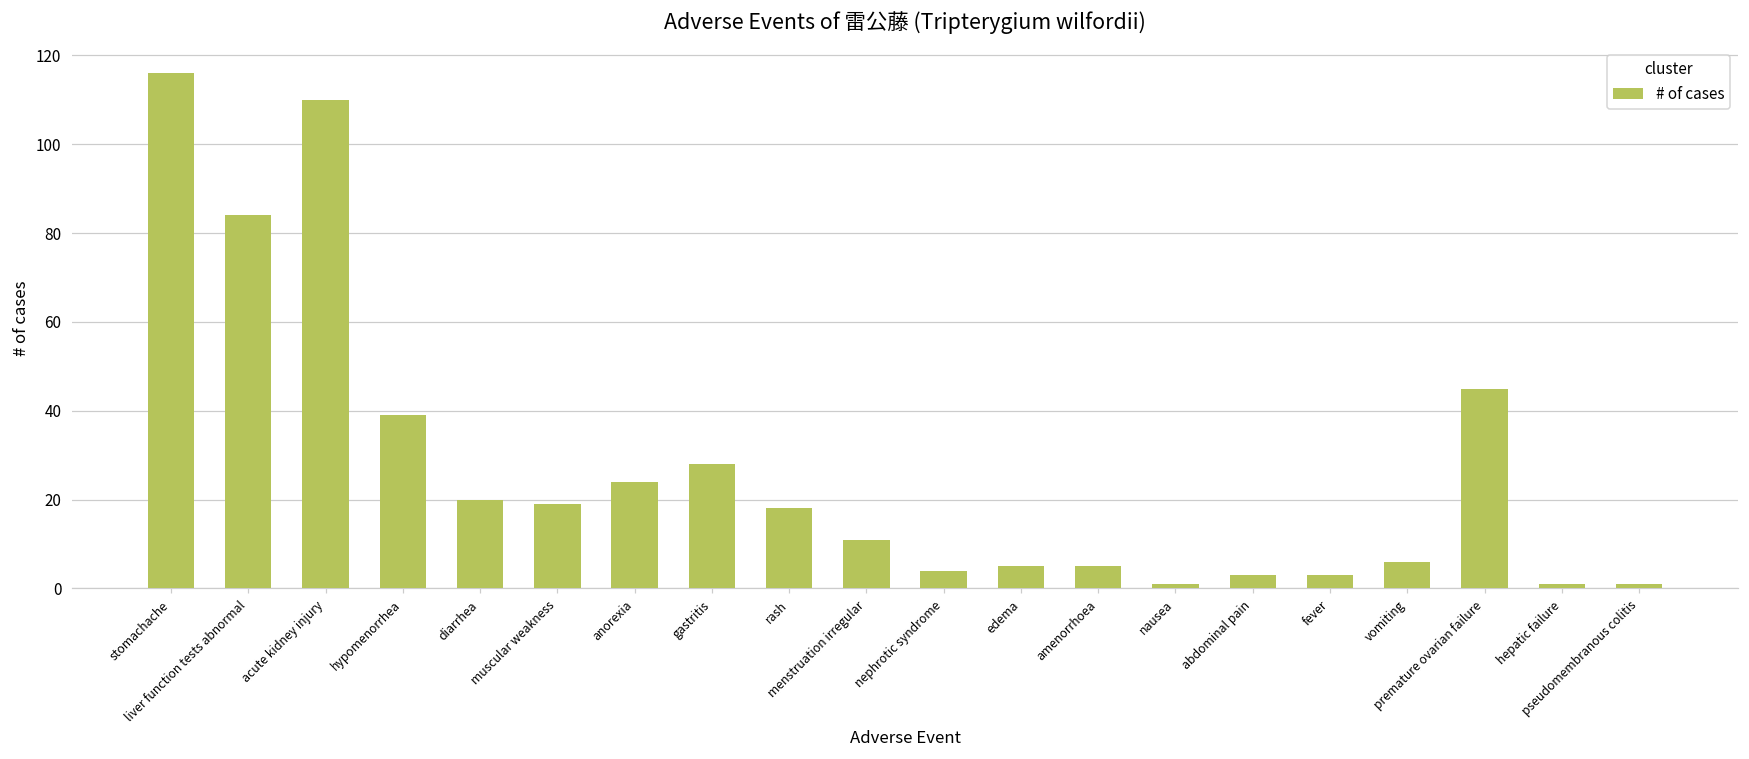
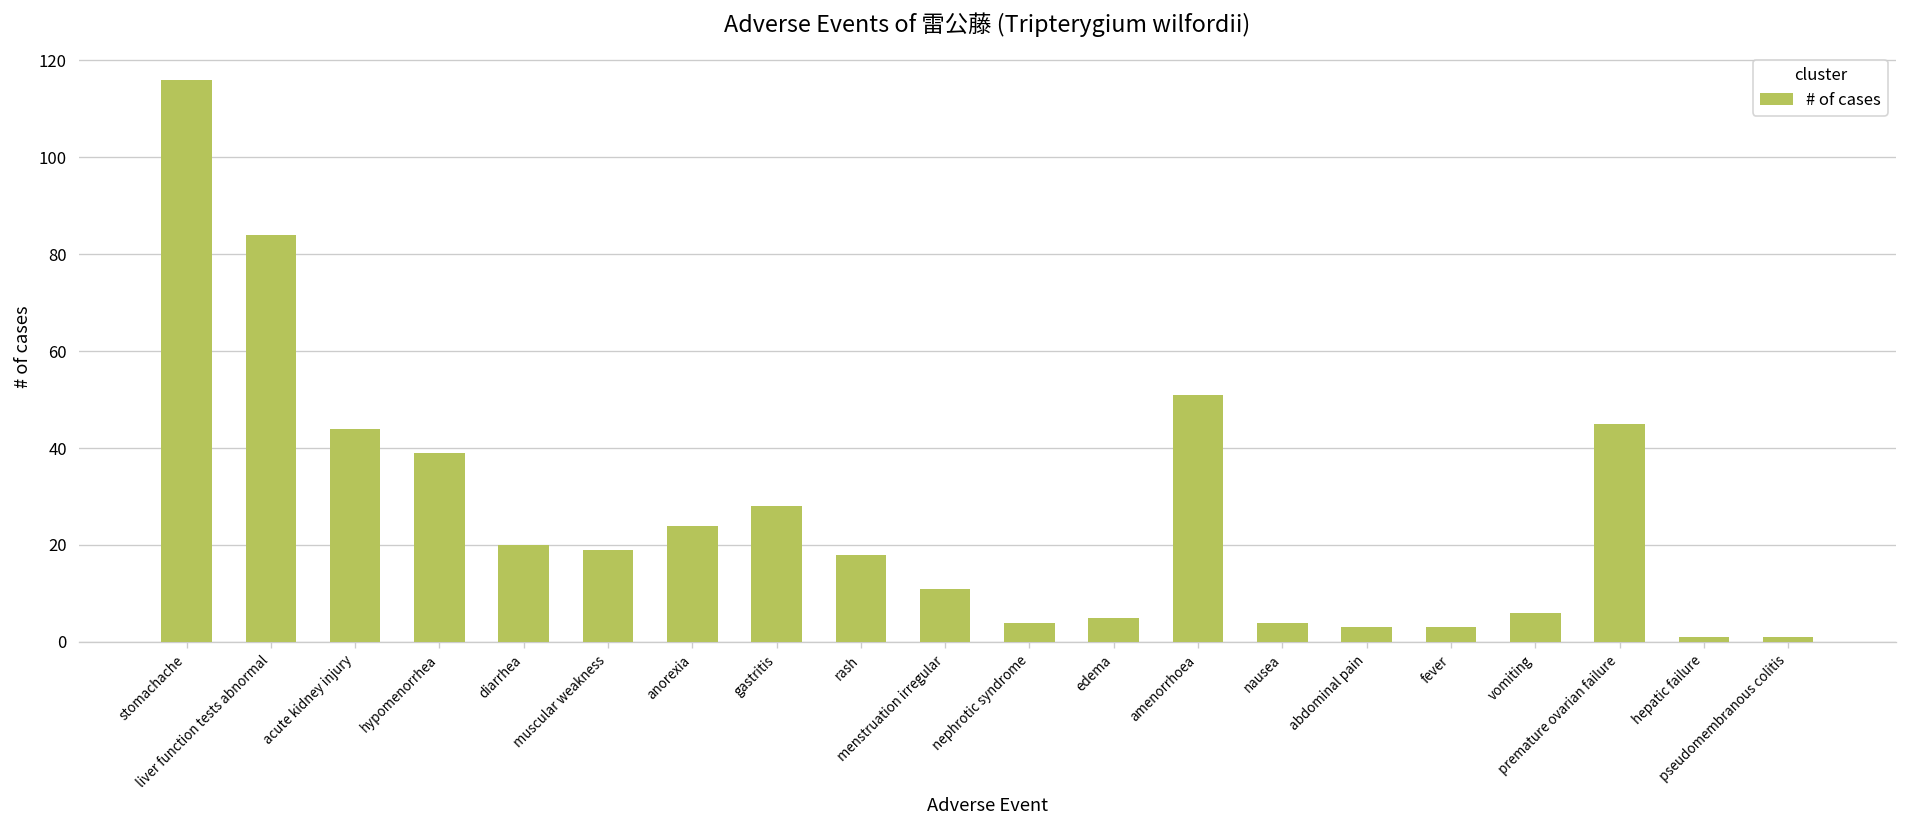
acute kidney injury: 110 -> 44
amenorrhoea: 5 -> 51
nausea: 1 -> 4
